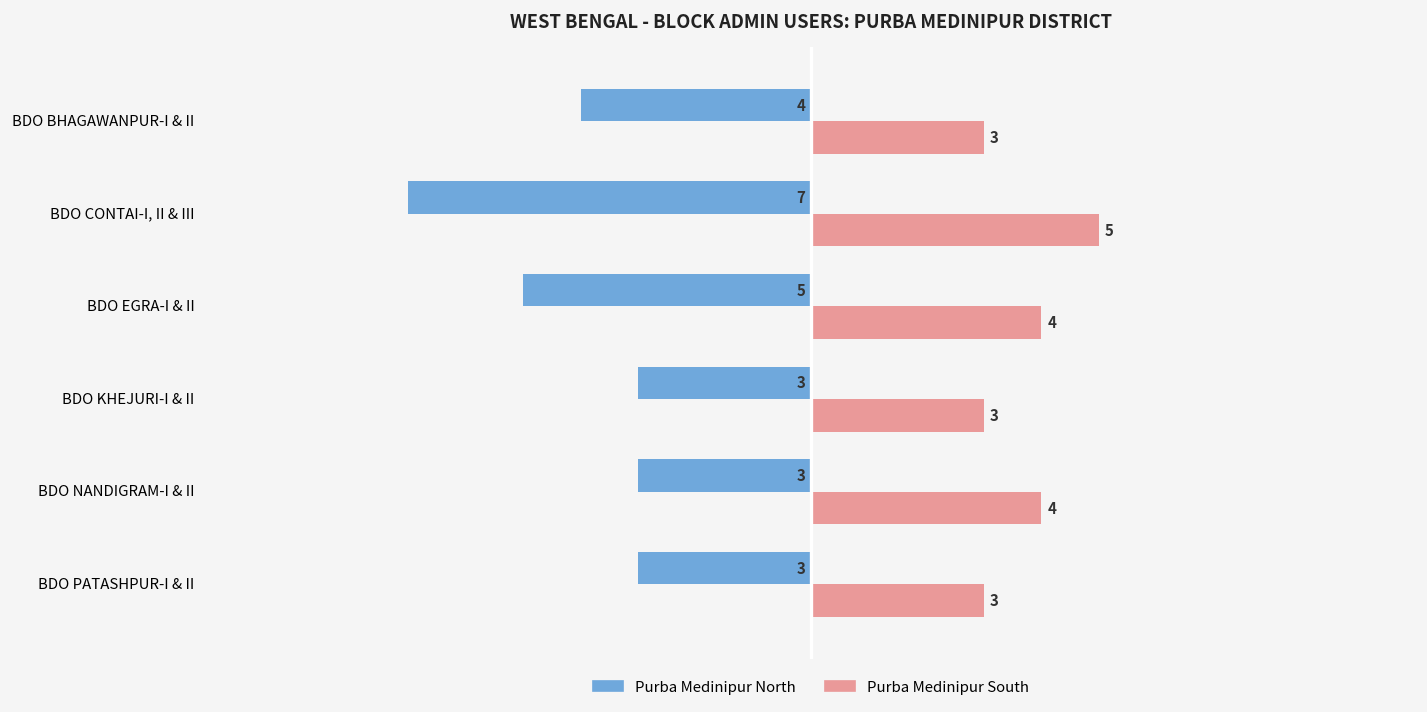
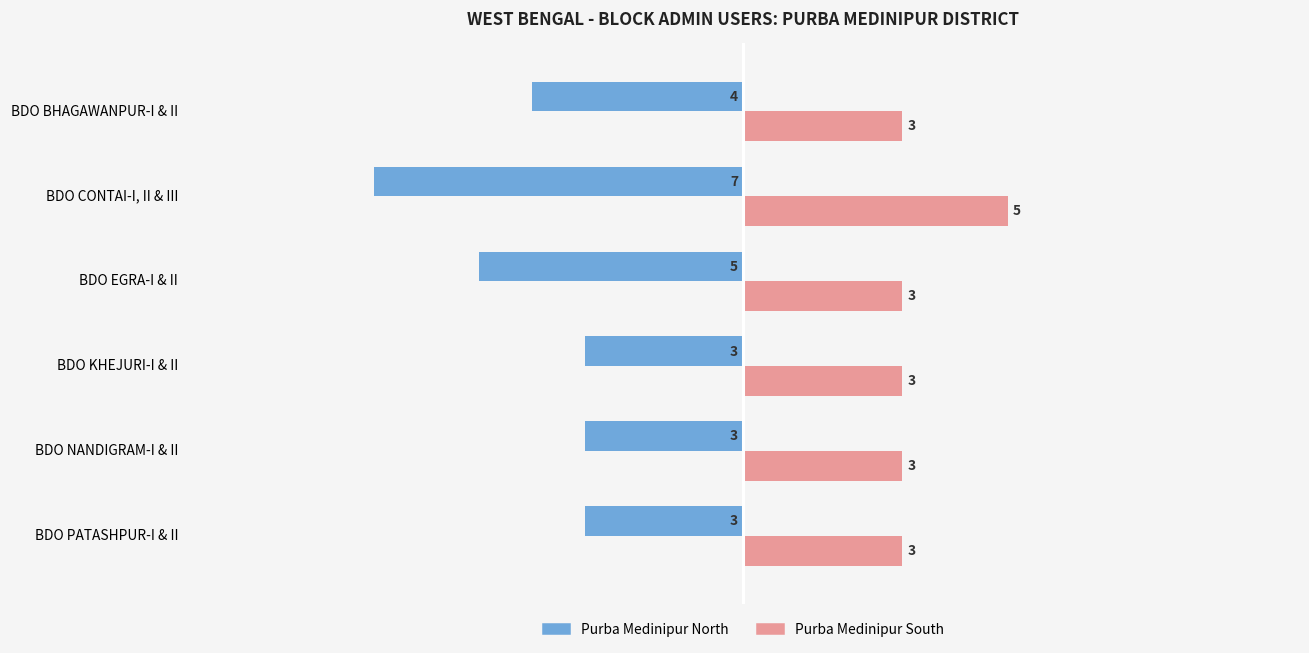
Purba Medinipur South, BDO EGRA-I & II: 4 -> 3
Purba Medinipur South, BDO NANDIGRAM-I & II: 4 -> 3
